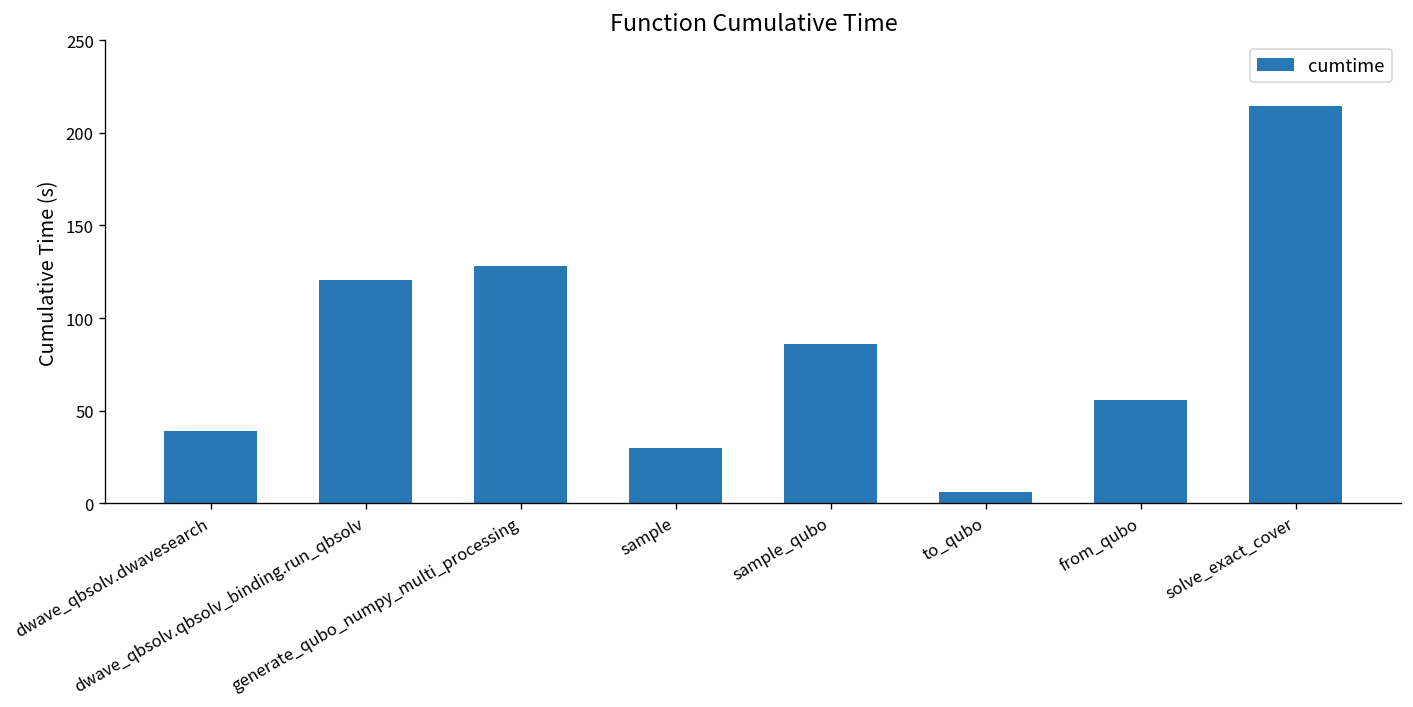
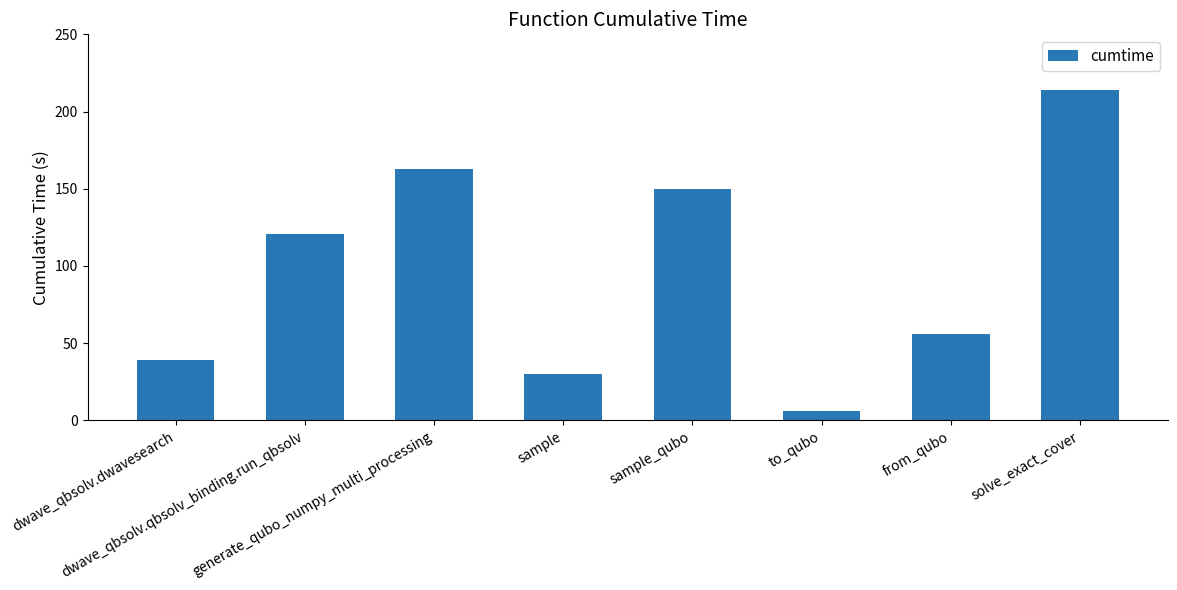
generate_qubo_numpy_multi_processing: 128 -> 163
sample_qubo: 86 -> 150
